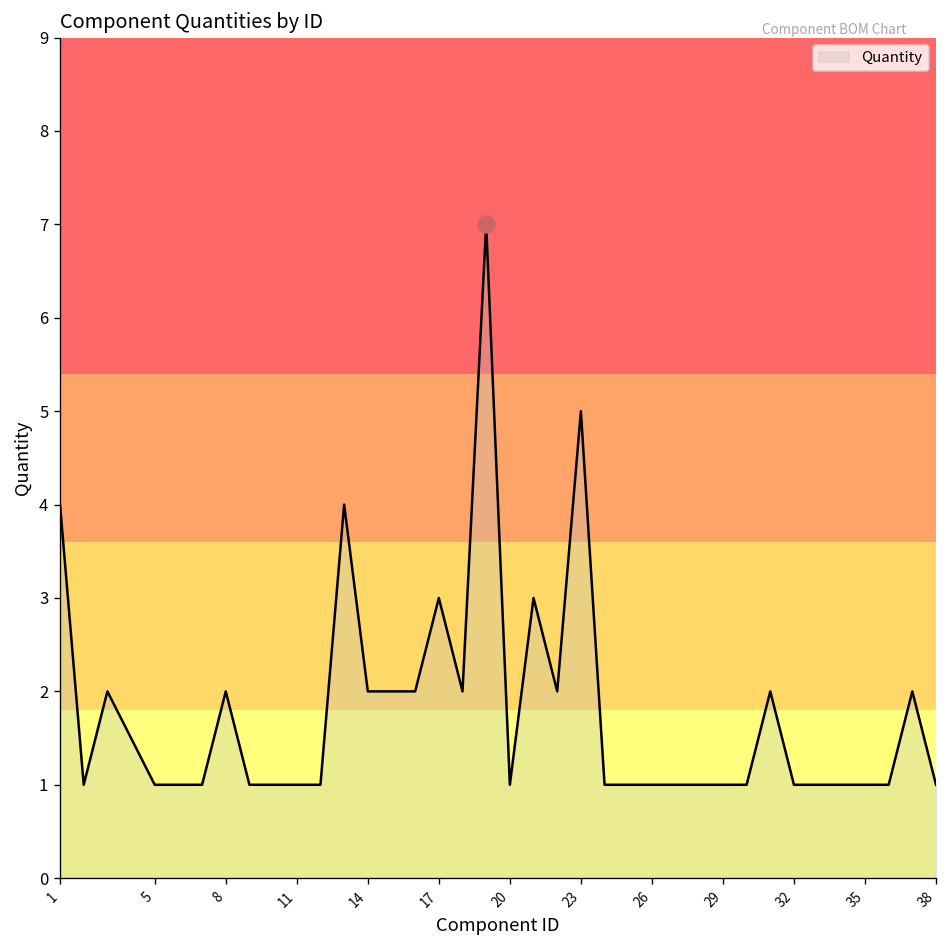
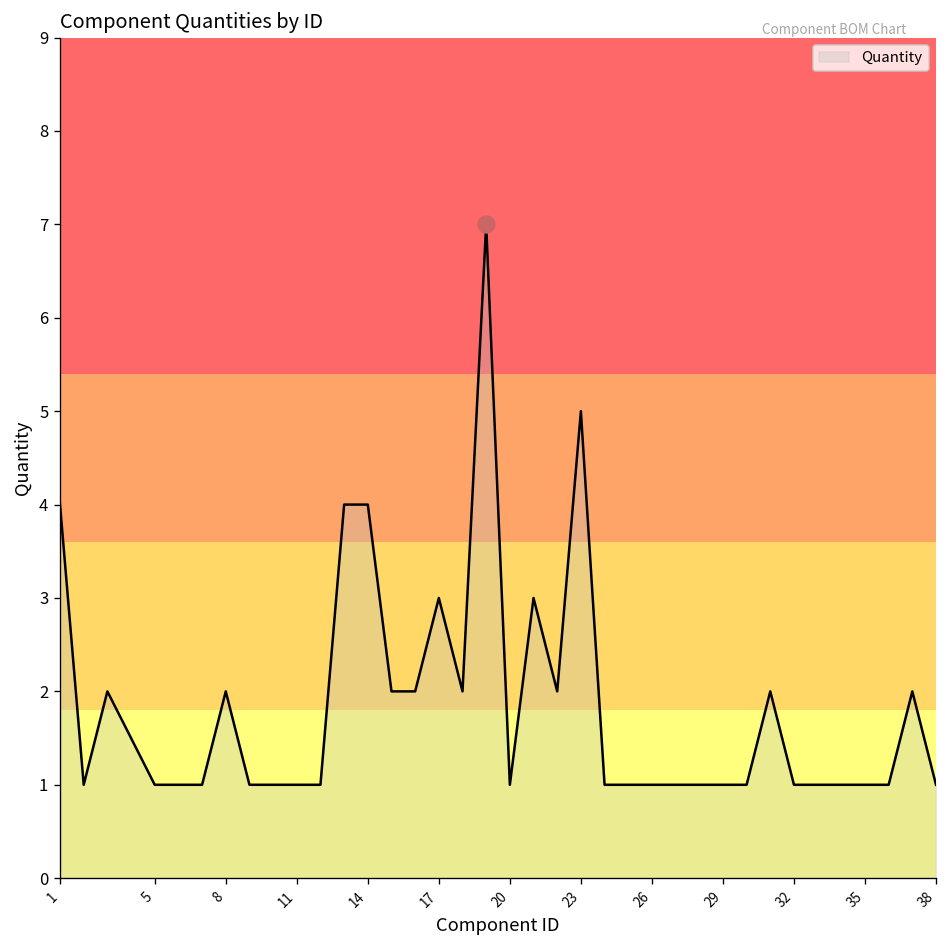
Quantity, 14: 2 -> 4
